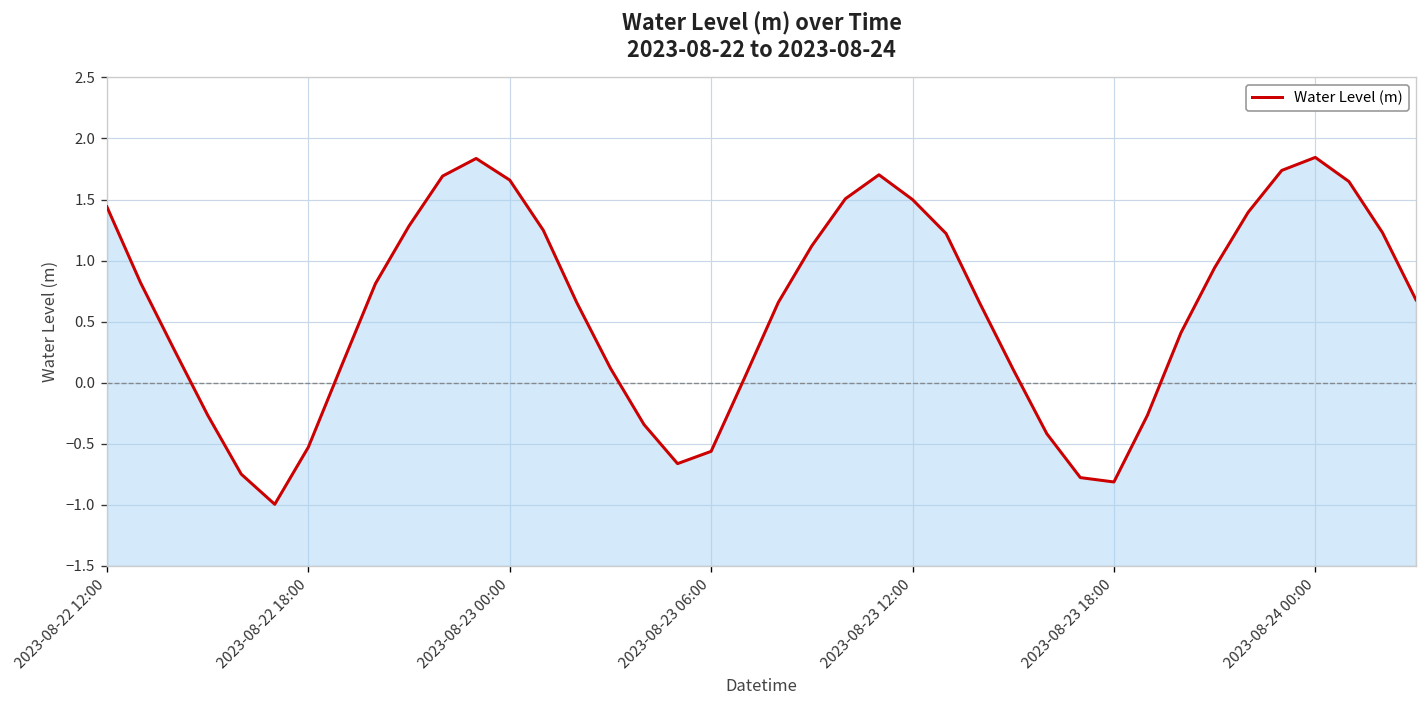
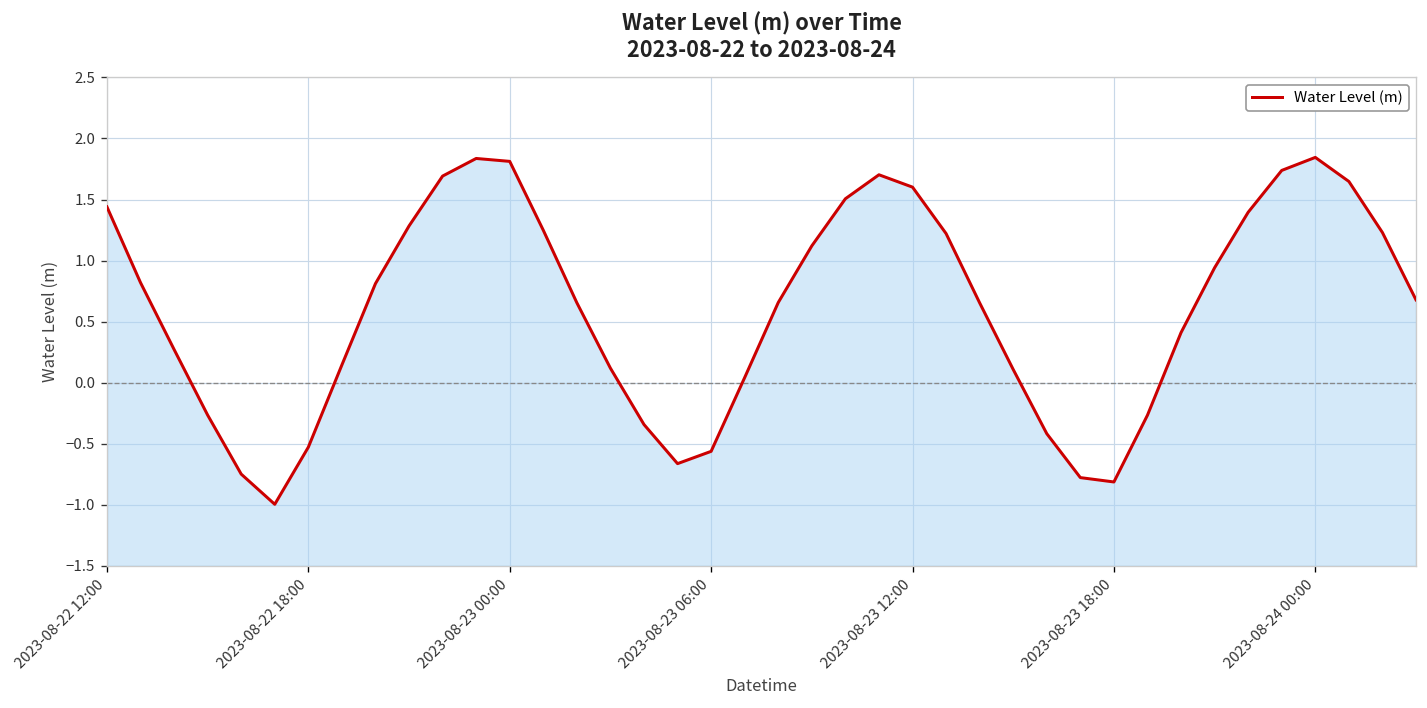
2023-08-23 00:00: 1.66 -> 1.81
2023-08-23 12:00: 1.50 -> 1.60
